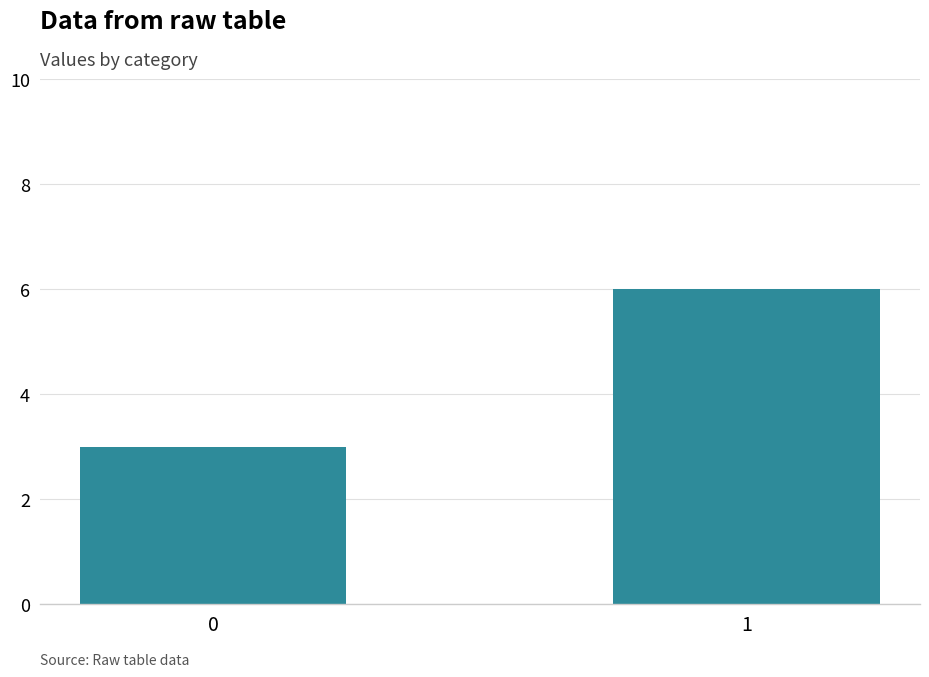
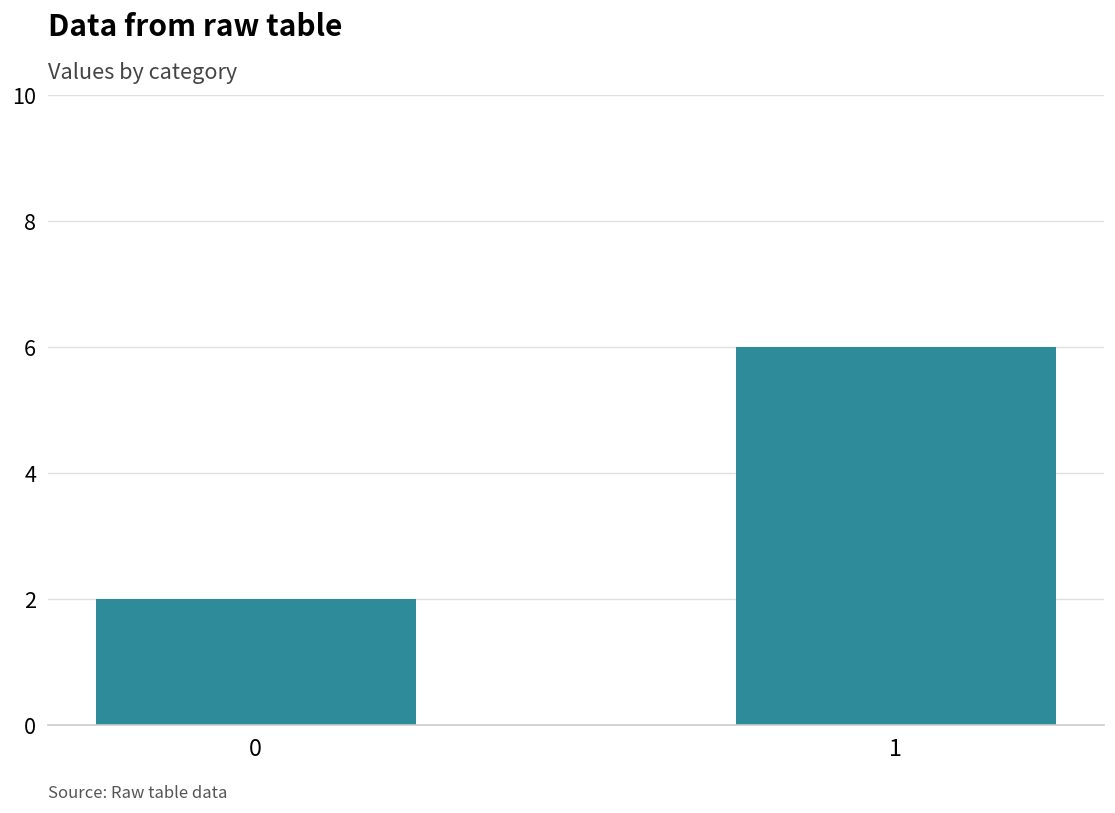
0: 3 -> 2
